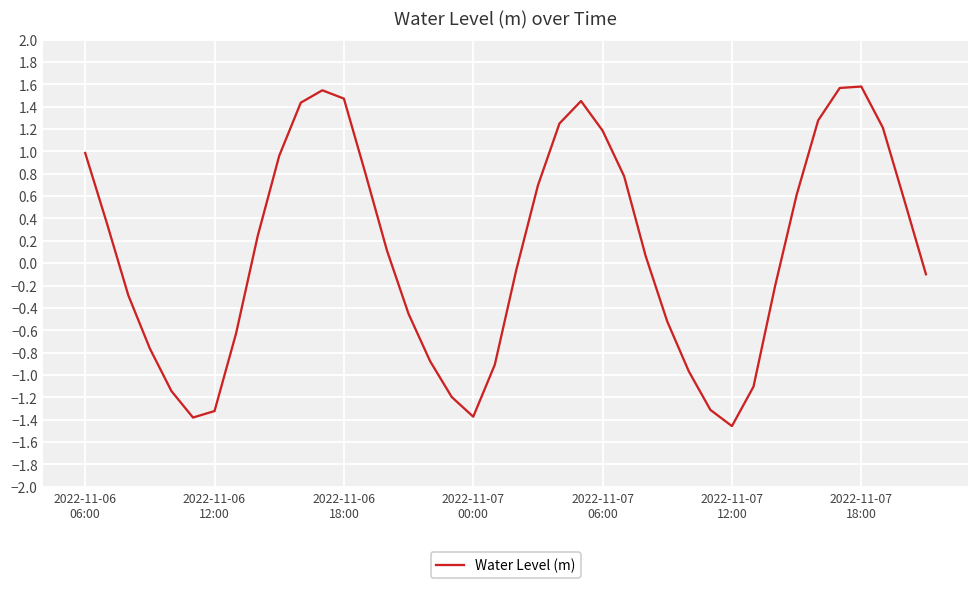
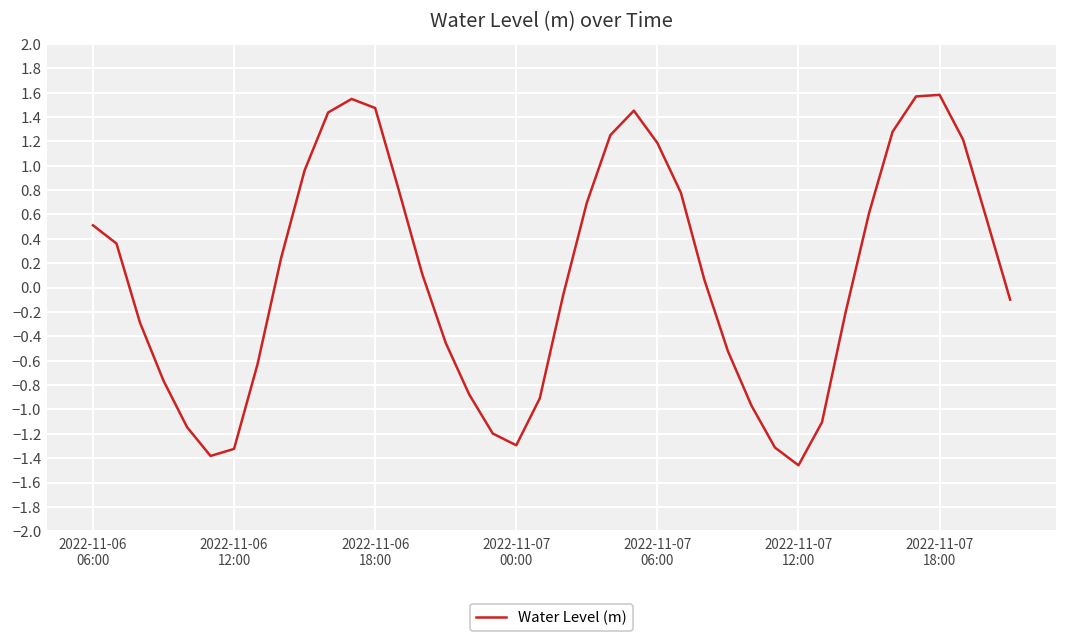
2022-11-06 06:00: 0.99 -> 0.51
2022-11-07 00:00: -1.37 -> -1.29
